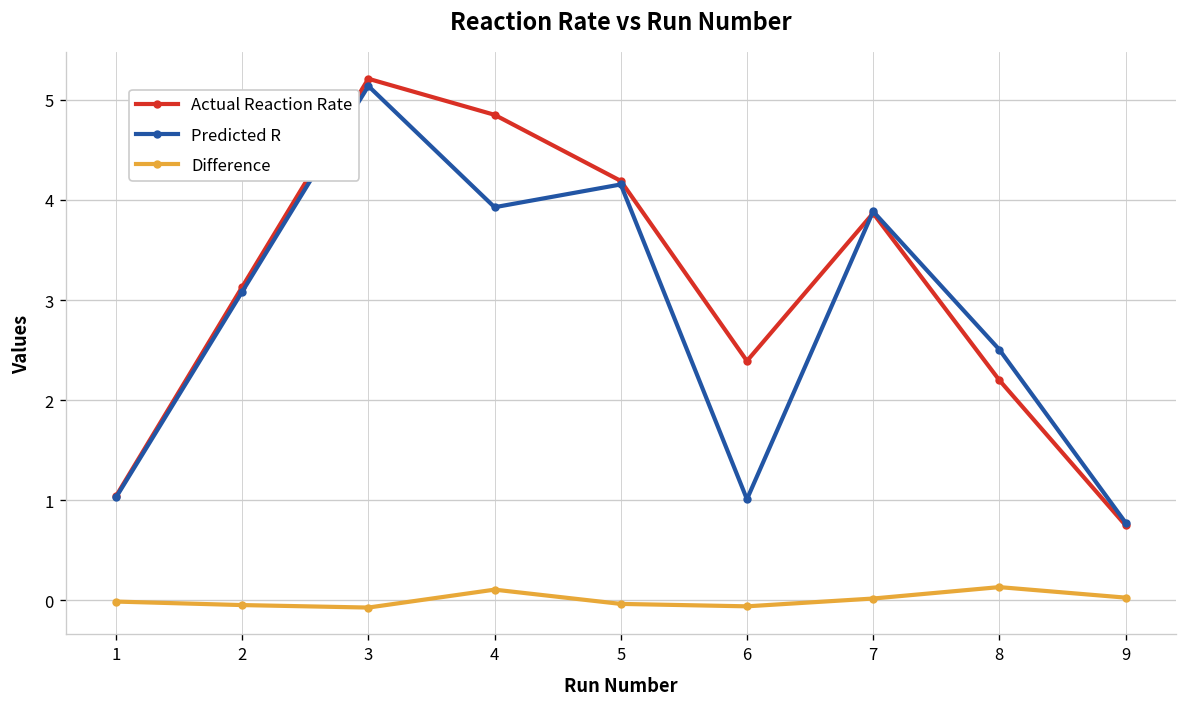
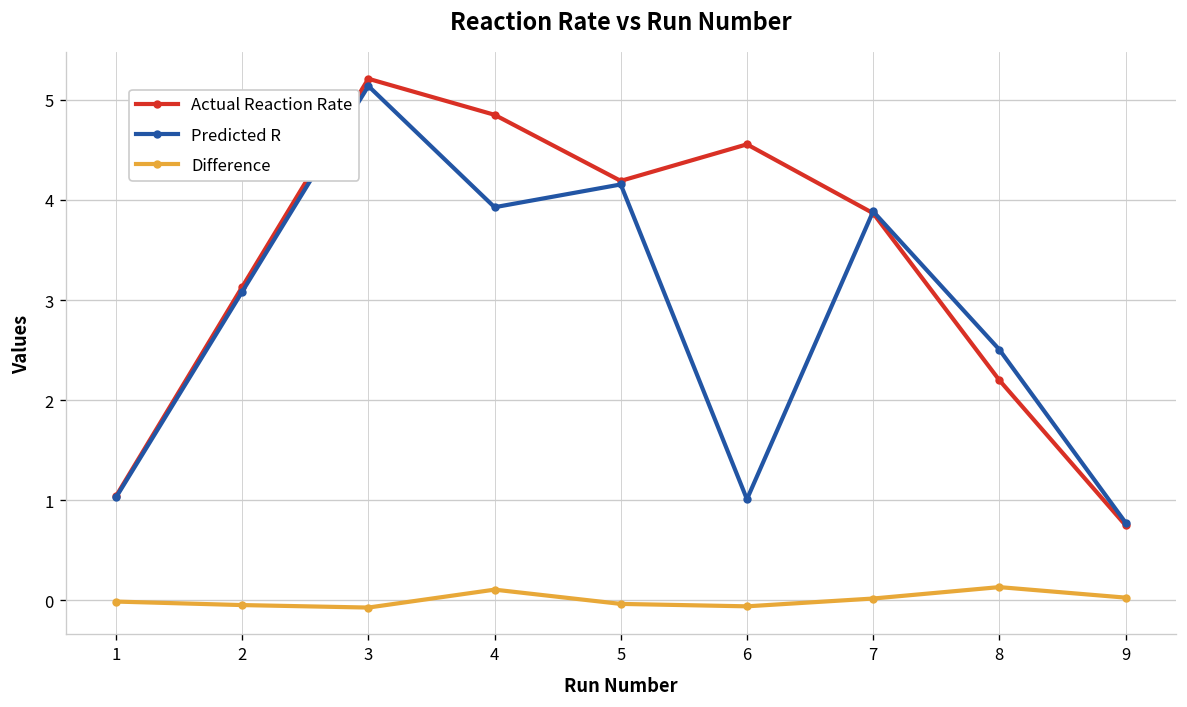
Actual Reaction Rate, 6: 2.4 -> 4.6
